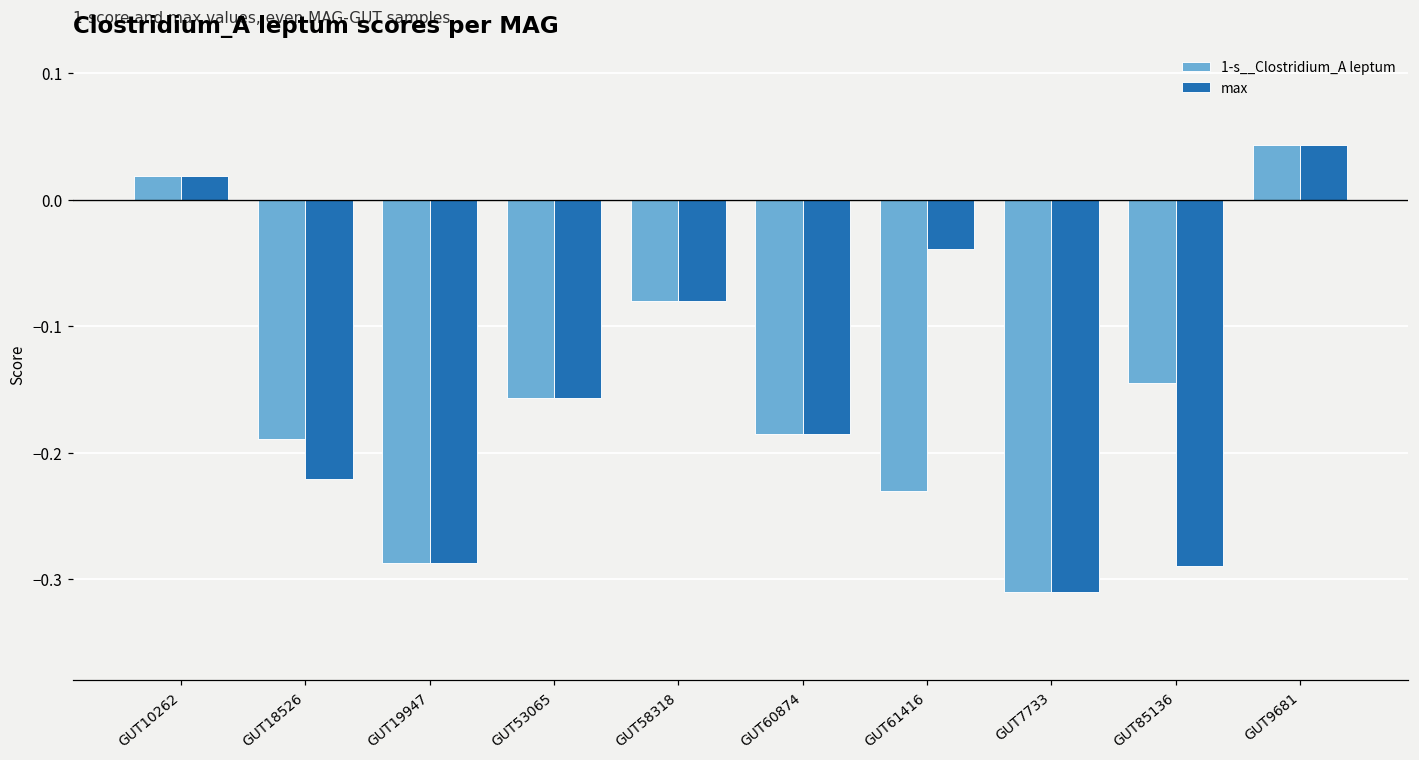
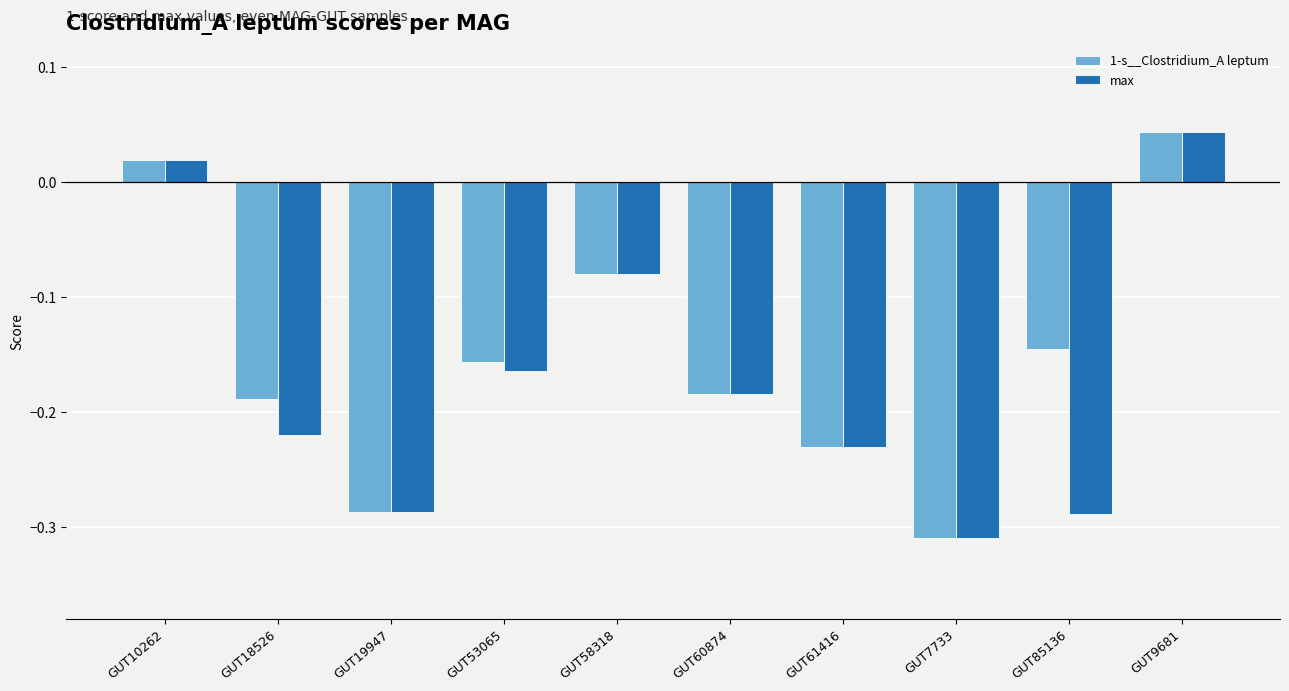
max, GUT53065: -0.157 -> -0.165
max, GUT61416: -0.039 -> -0.230
